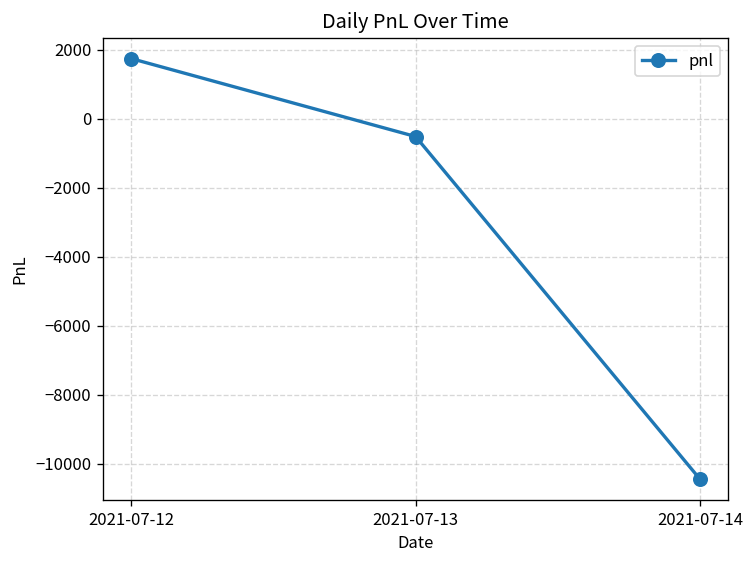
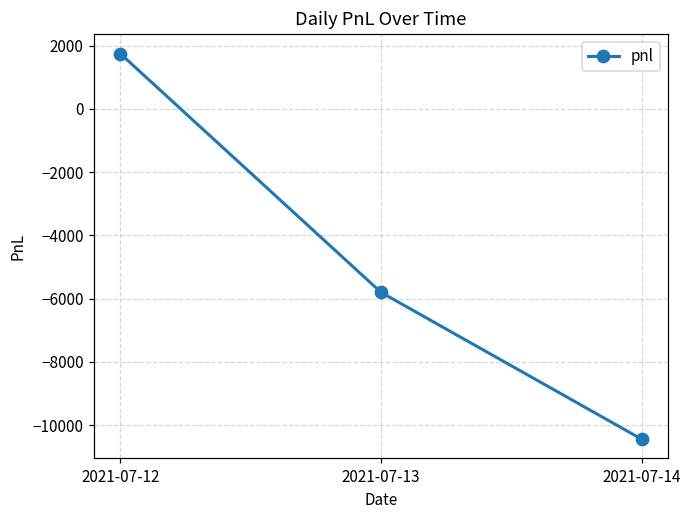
2021-07-13: -500 -> -5800
